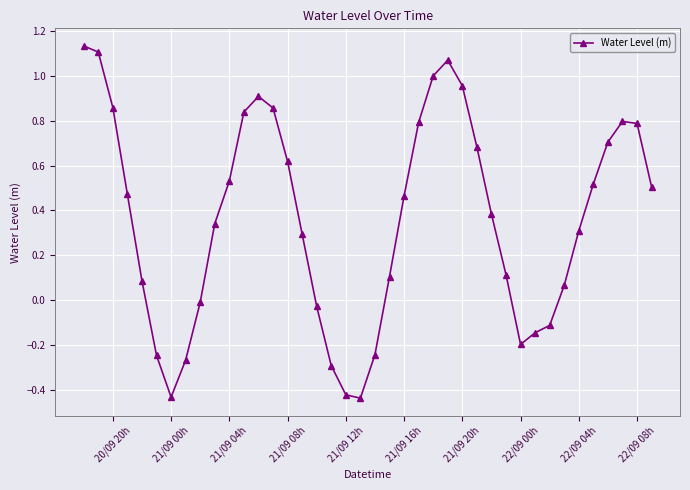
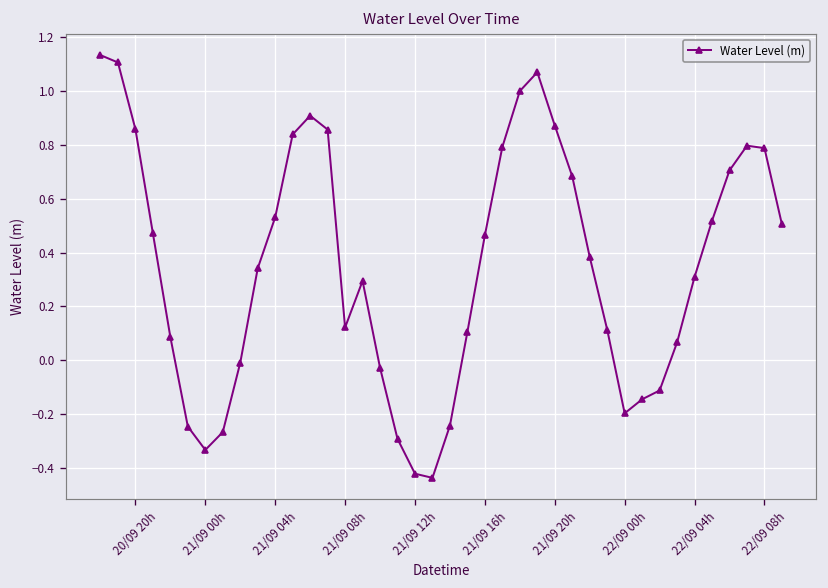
21/09 00h: -0.43 -> -0.33
21/09 08h: 0.62 -> 0.12
21/09 20h: 0.96 -> 0.87
